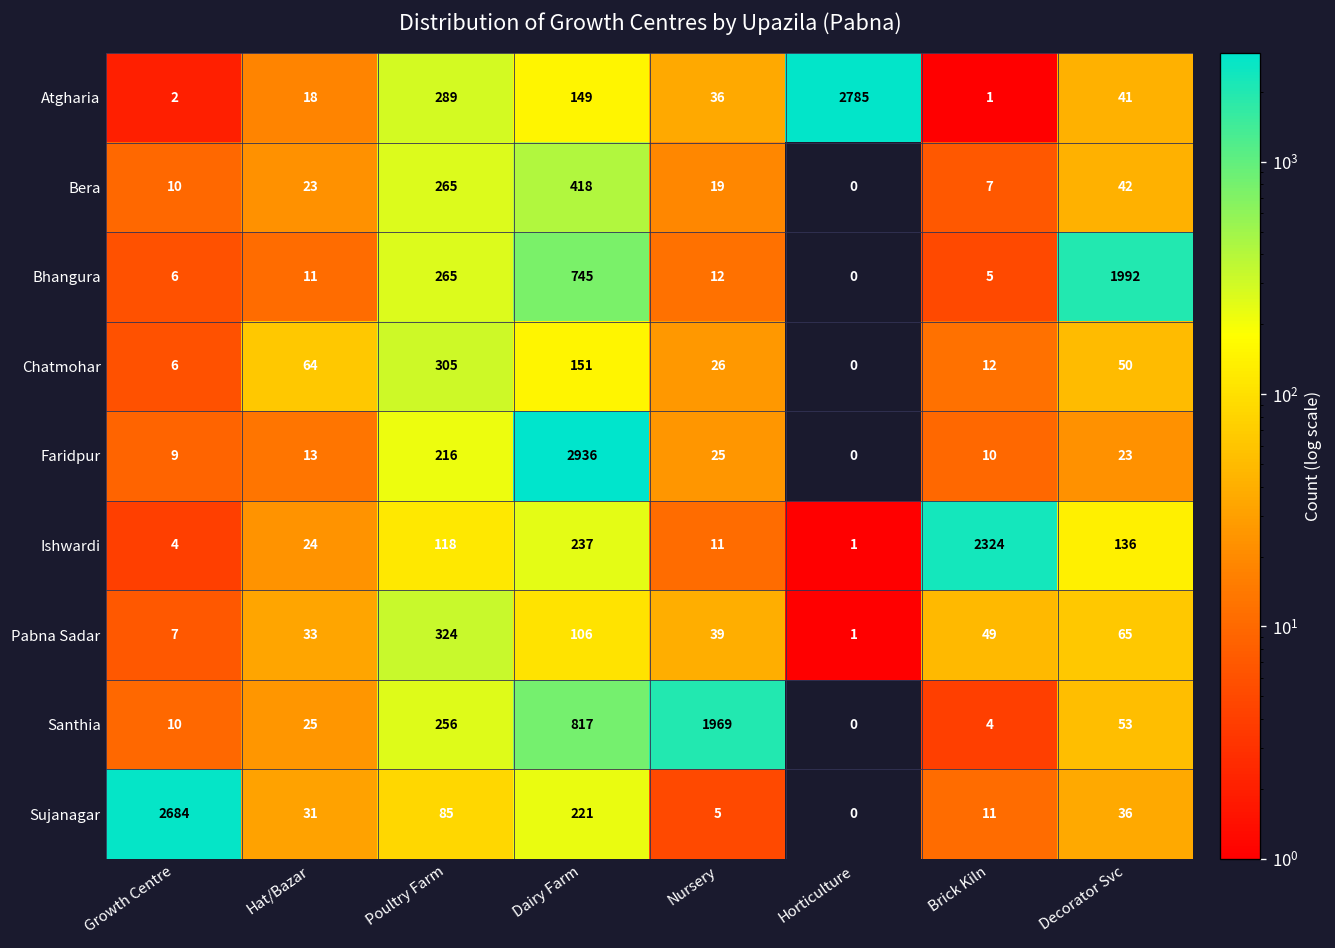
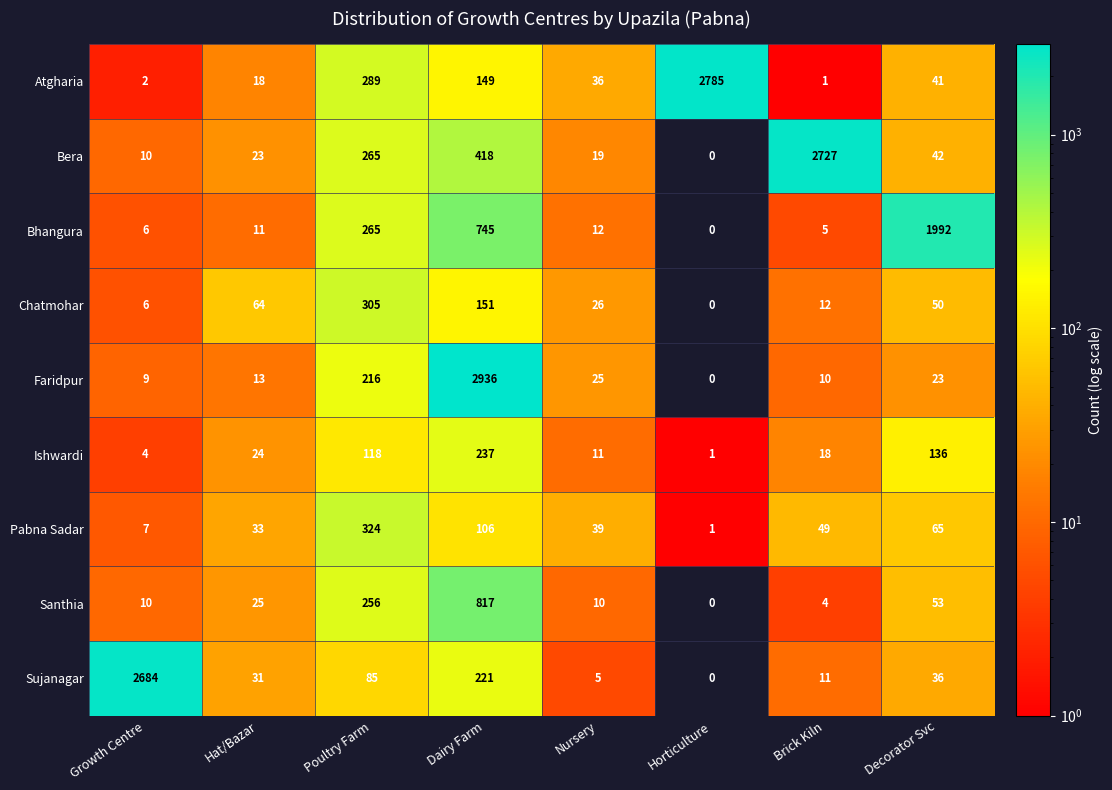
Bera, Brick Kiln: 7 -> 2727
Ishwardi, Brick Kiln: 2324 -> 18
Santhia, Nursery: 1969 -> 10
